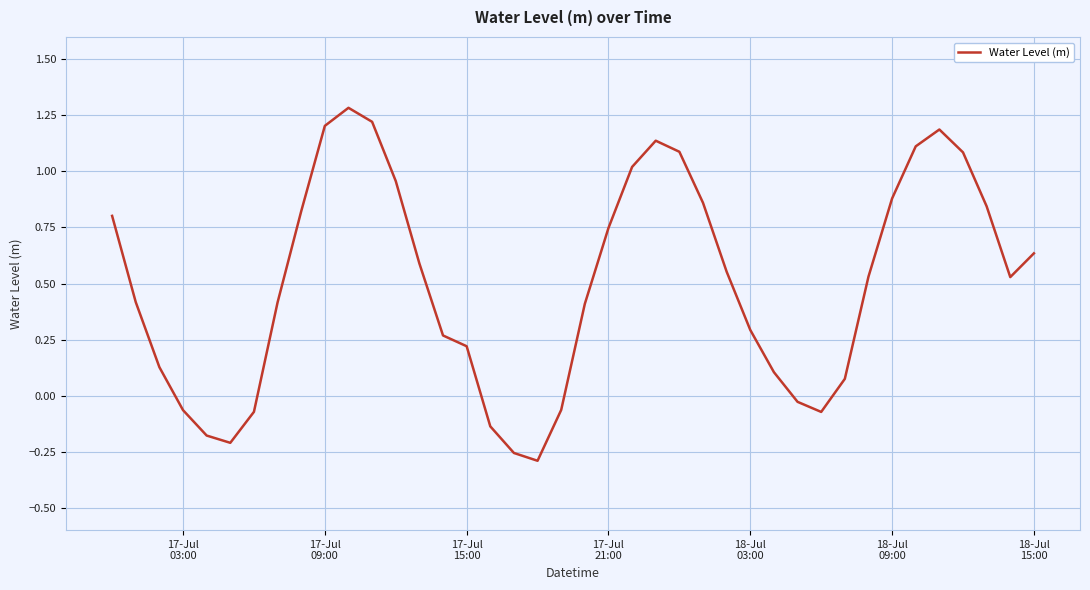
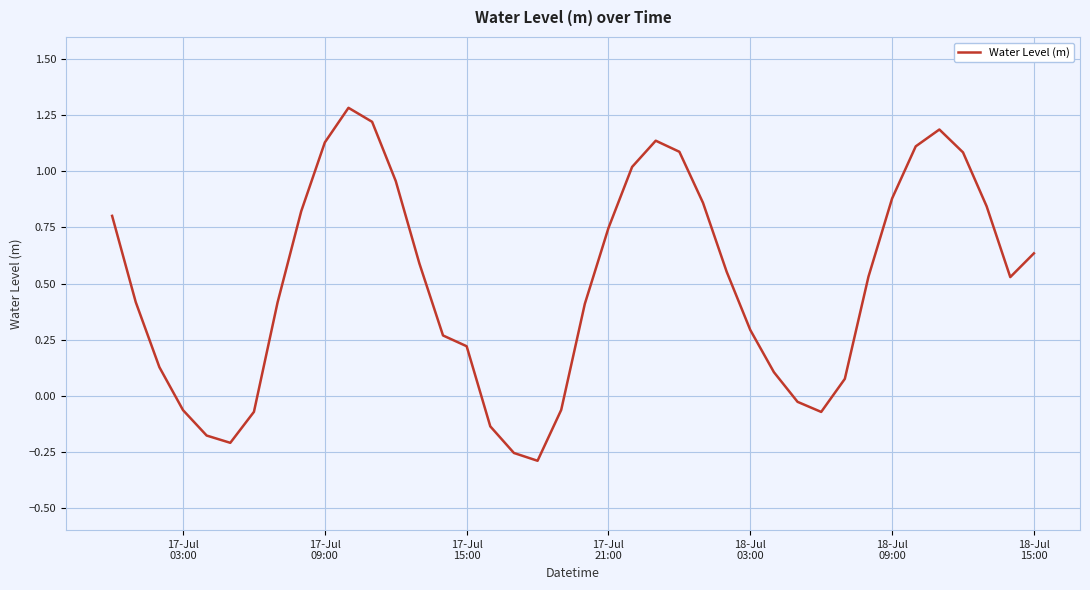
17-Jul 09:00: 1.20 -> 1.13
